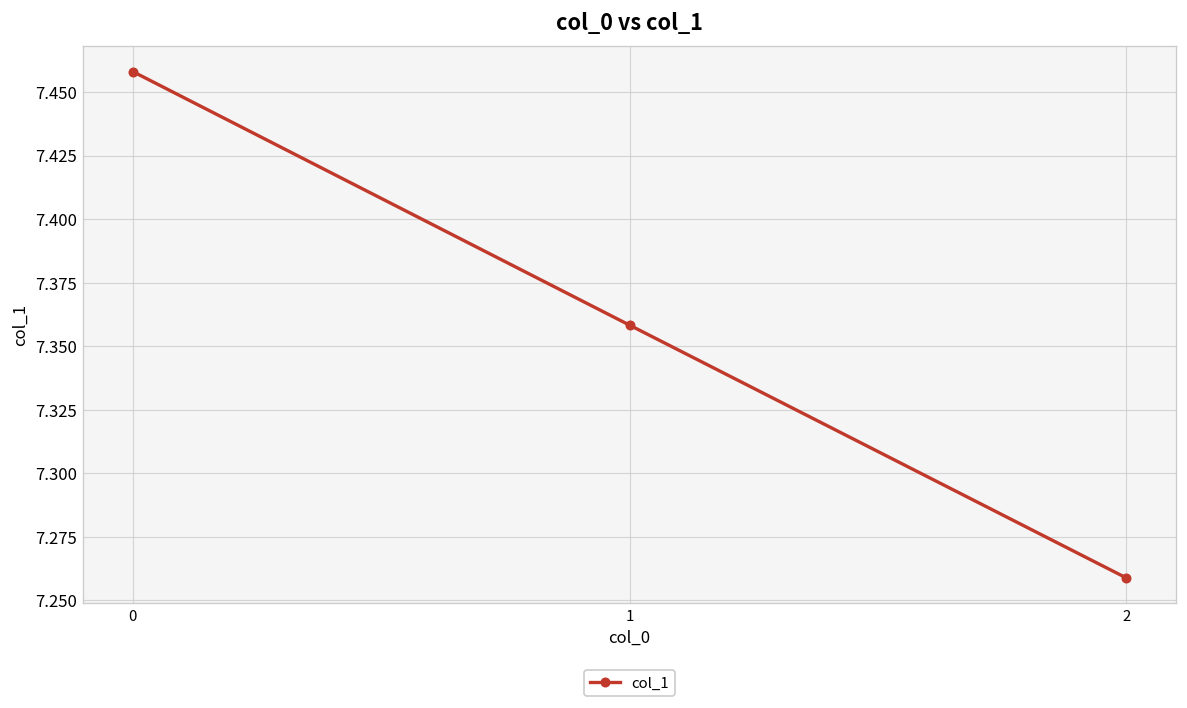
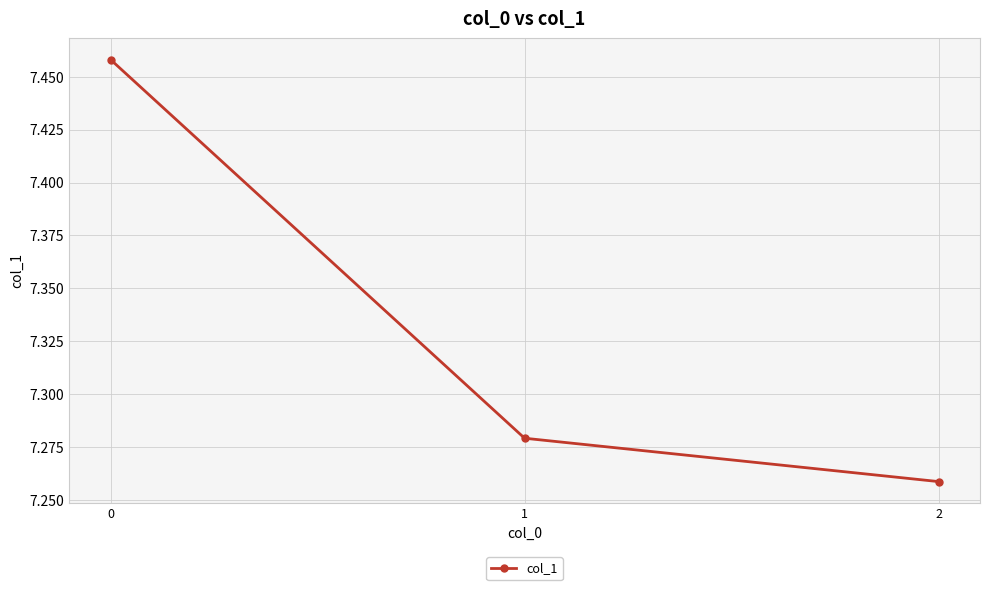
1: 7.358 -> 7.279
